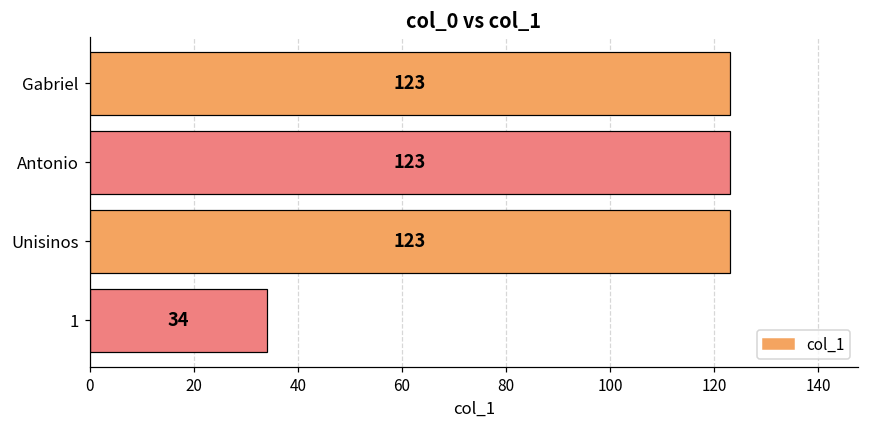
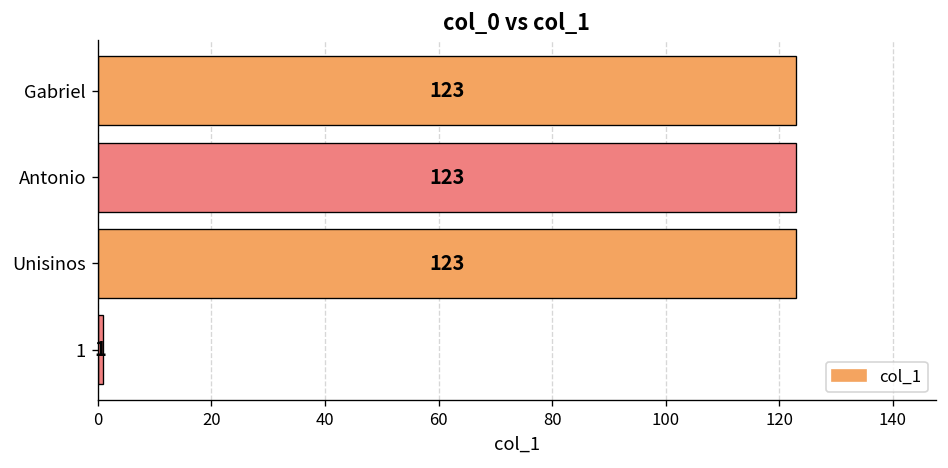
1: 34 -> 1
